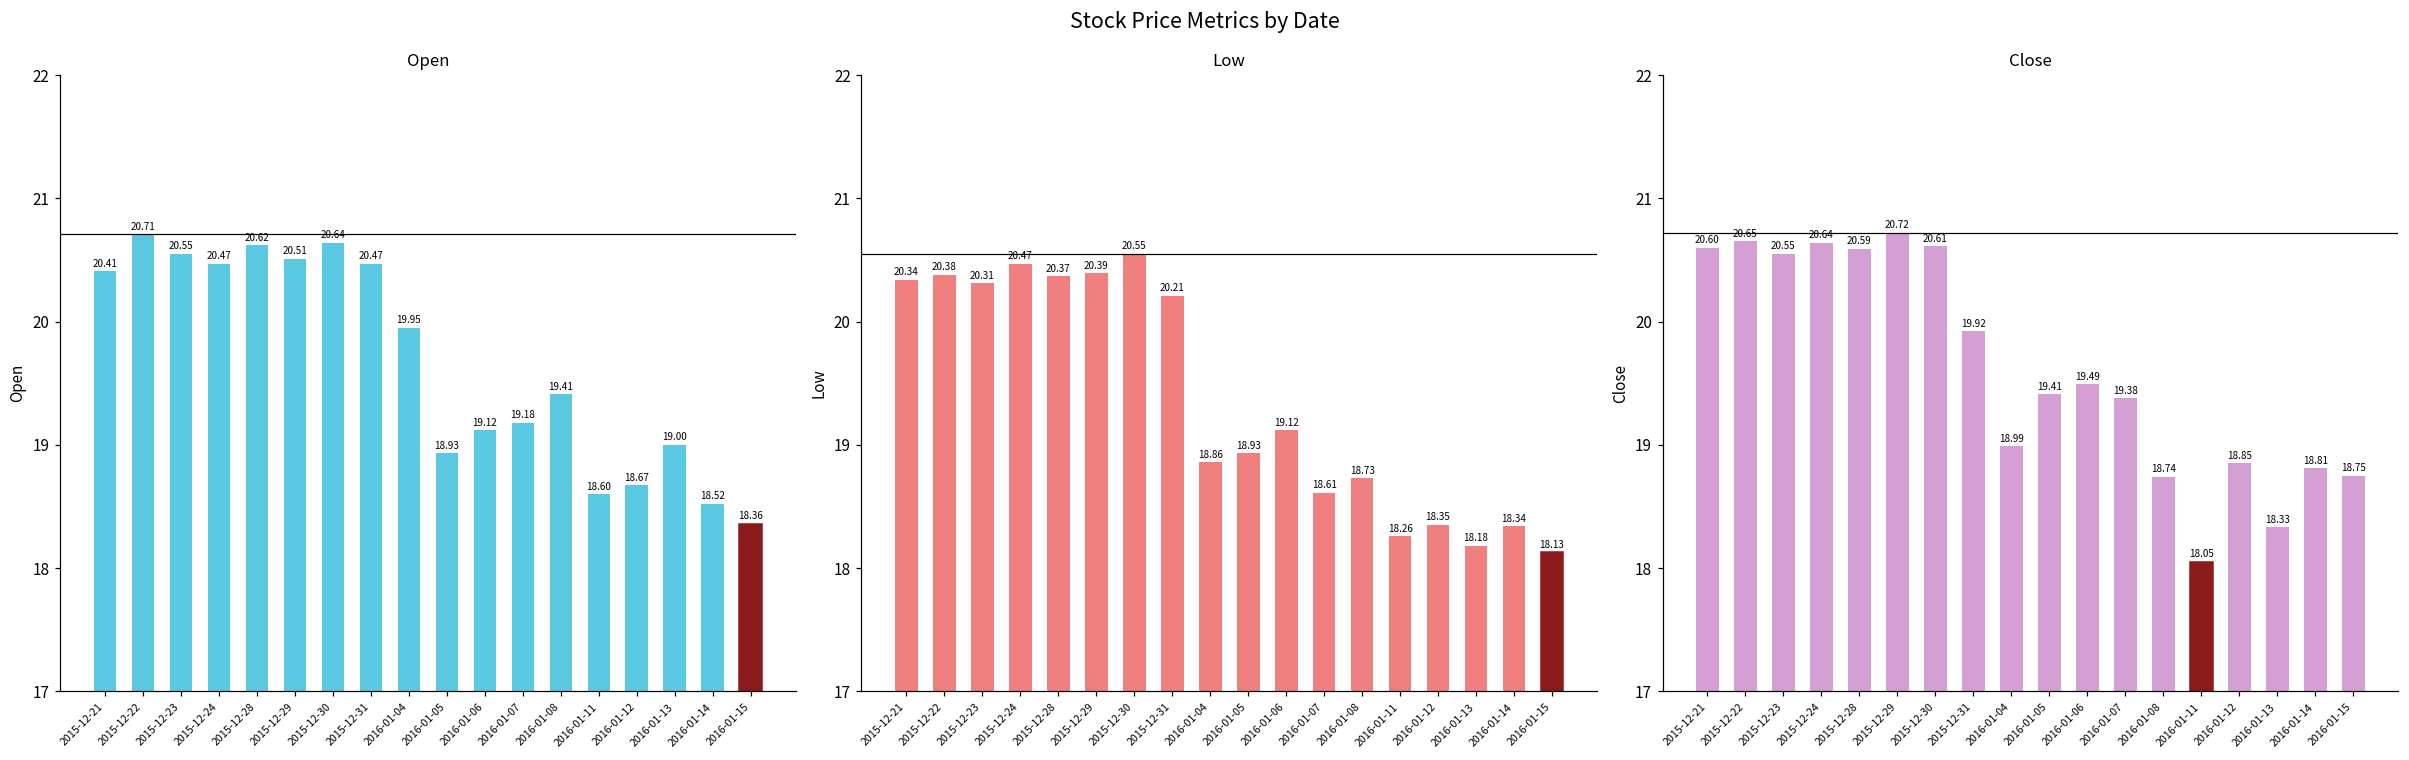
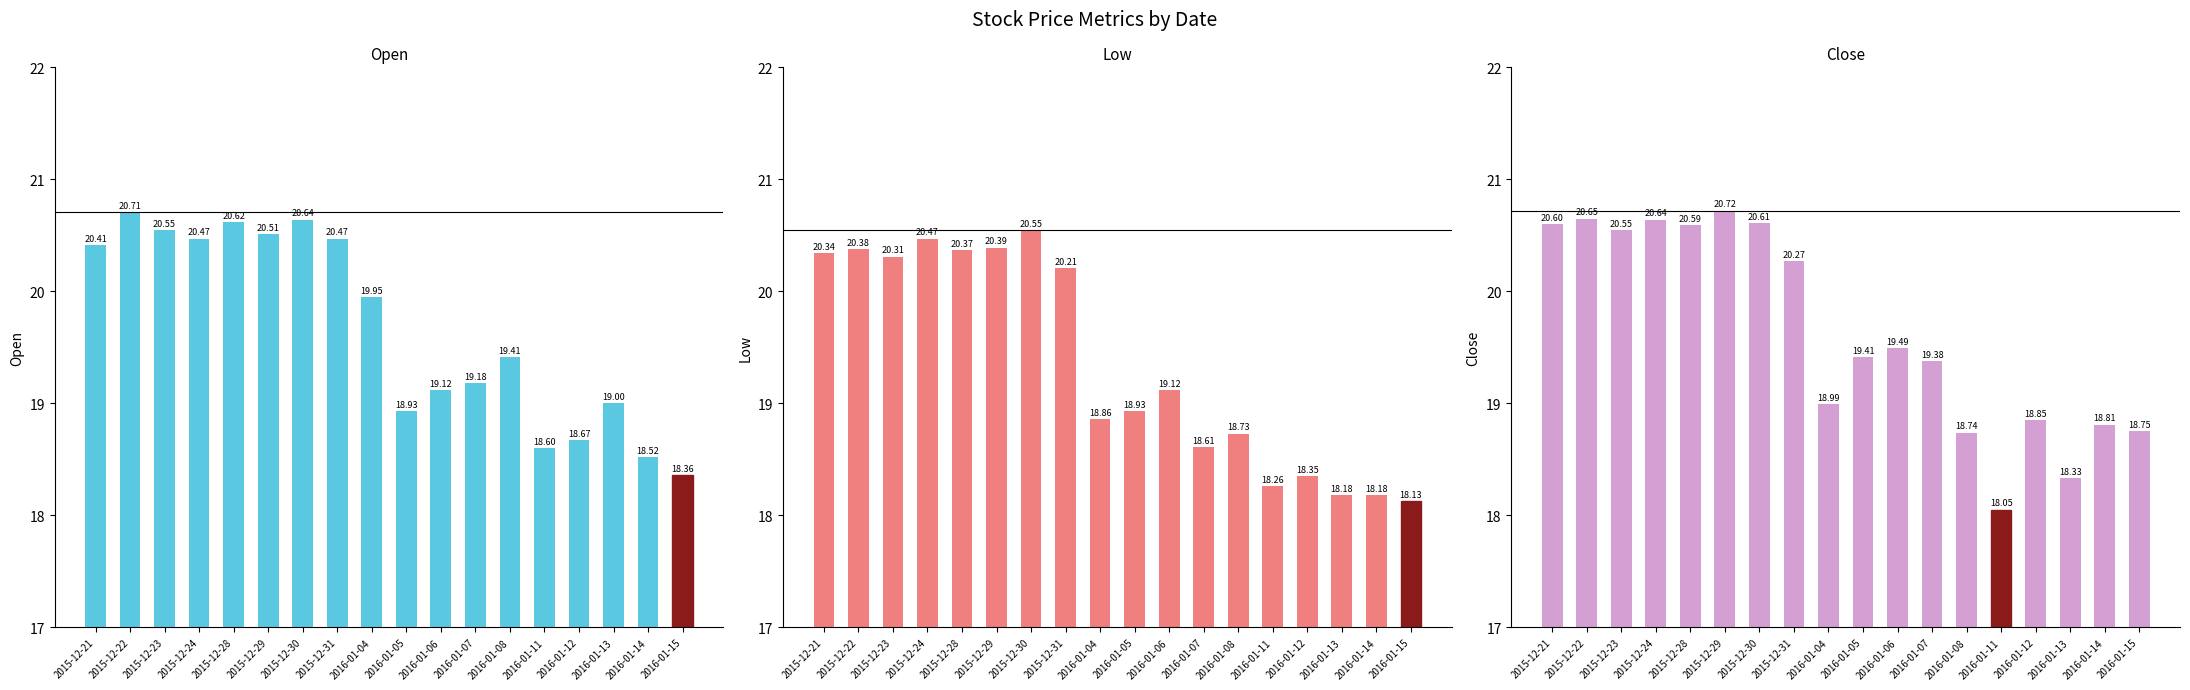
Low, 2016-01-14: 18.34 -> 18.18
Close, 2015-12-31: 19.92 -> 20.27
